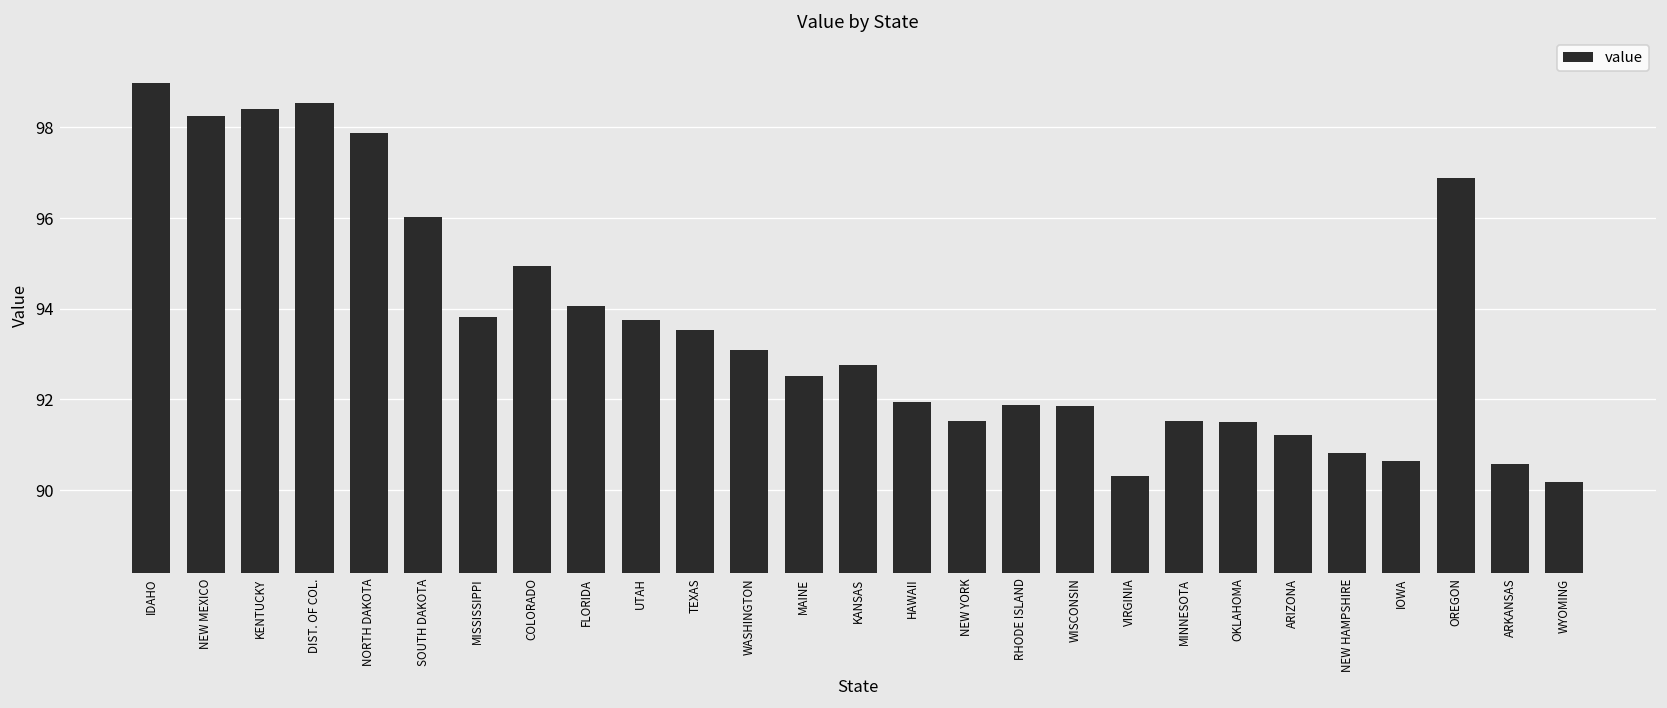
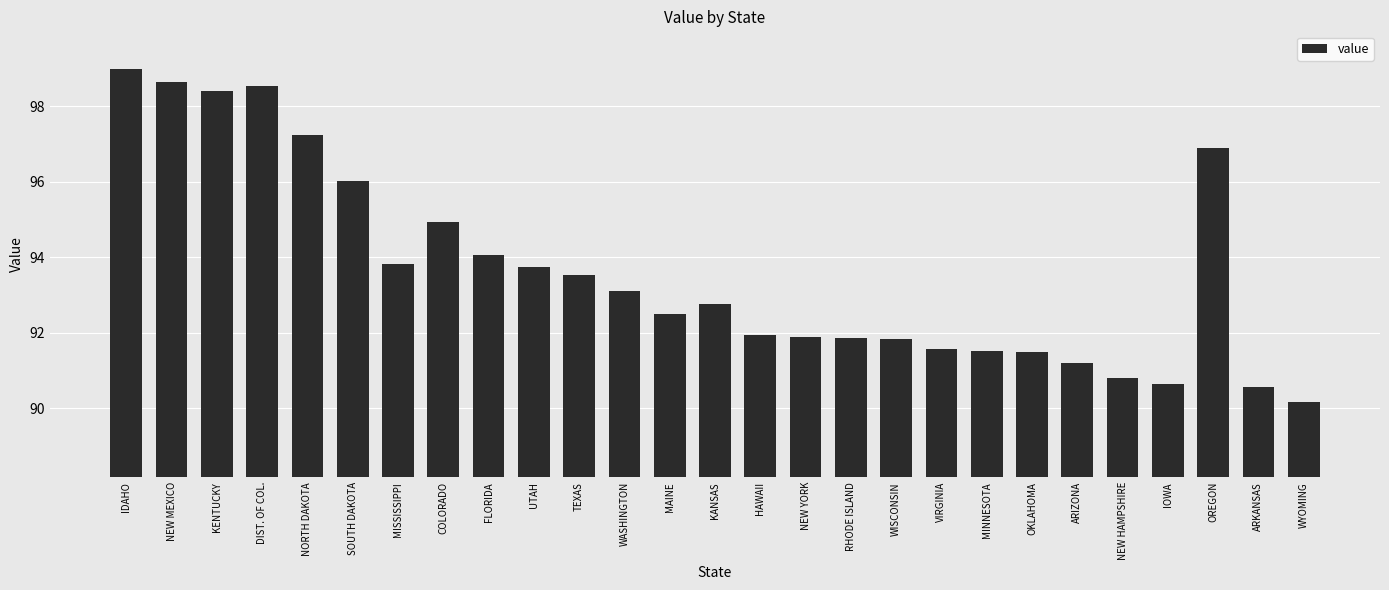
NEW MEXICO: 98.3 -> 98.6
NORTH DAKOTA: 97.9 -> 97.2
NEW YORK: 91.5 -> 91.9
VIRGINIA: 90.3 -> 91.6
